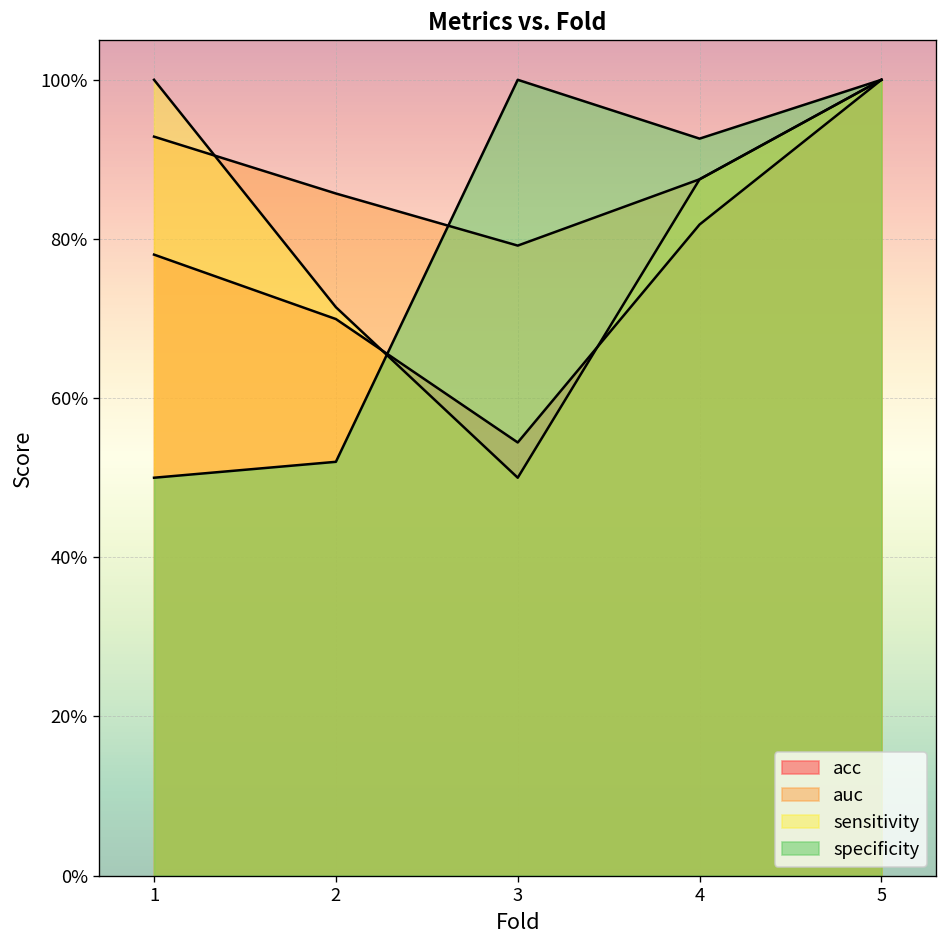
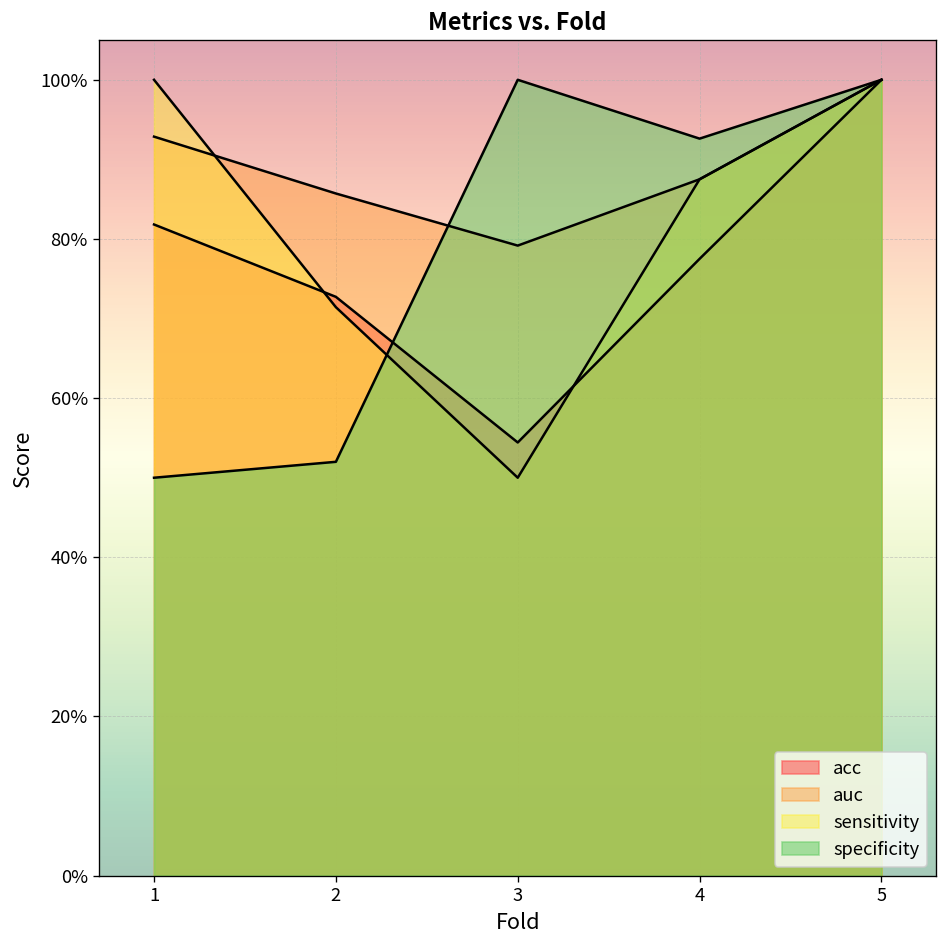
acc, 1: 78% -> 82%
acc, 2: 70% -> 73%
acc, 4: 82% -> 78%
